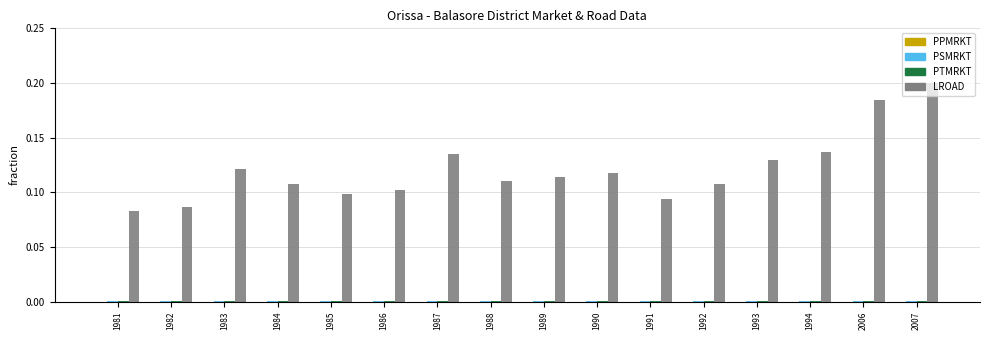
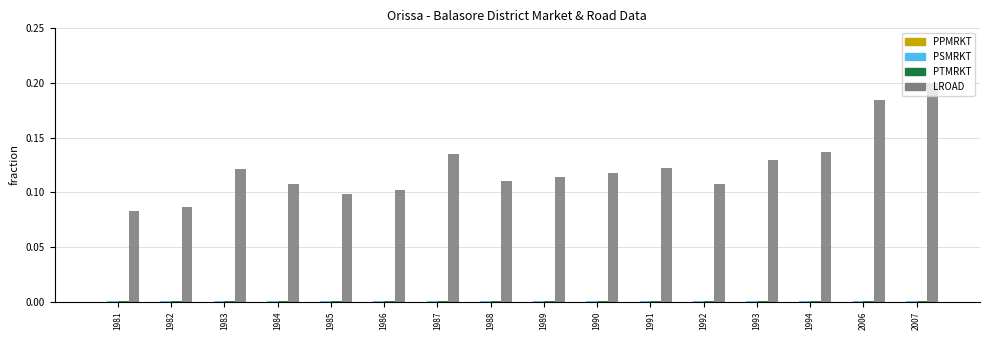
LROAD, 1991: 0.094 -> 0.122
